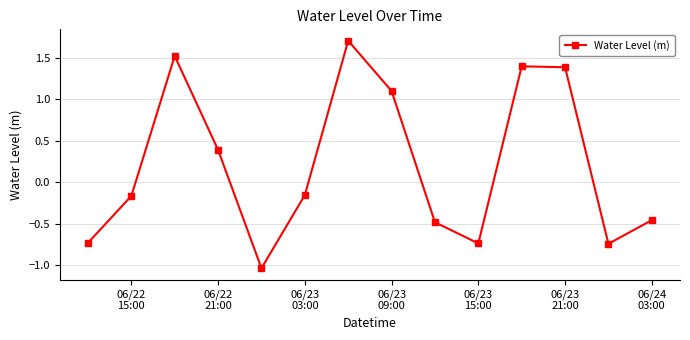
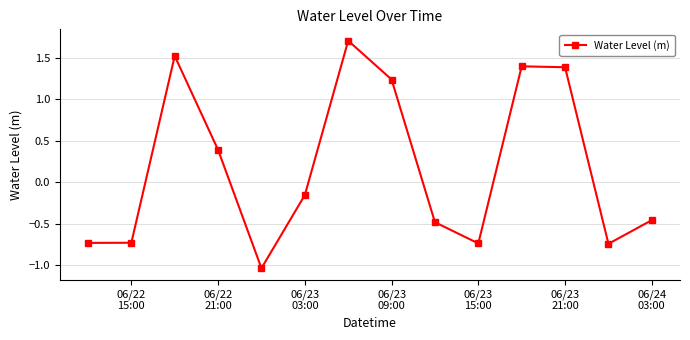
06/22 15:00: -0.2 -> -0.7
06/23 09:00: 1.1 -> 1.2
